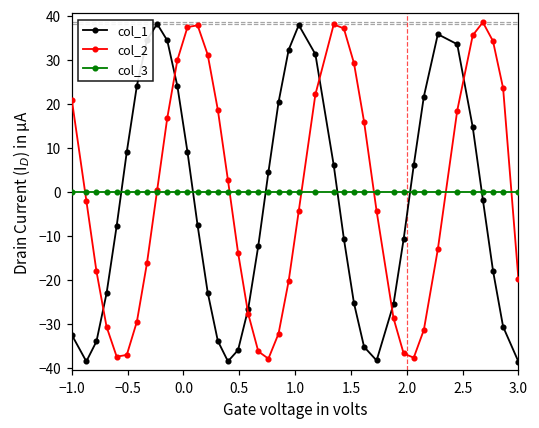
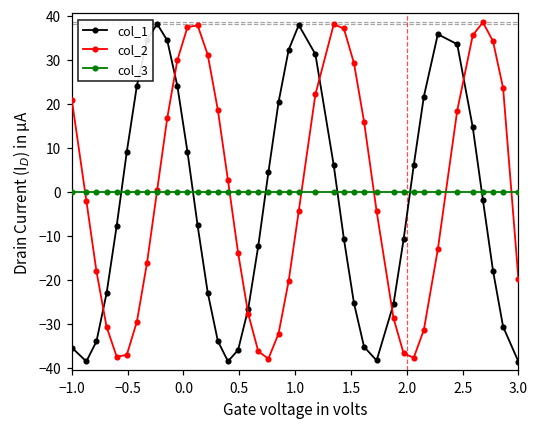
col_1, −1.0: -33 -> -35
